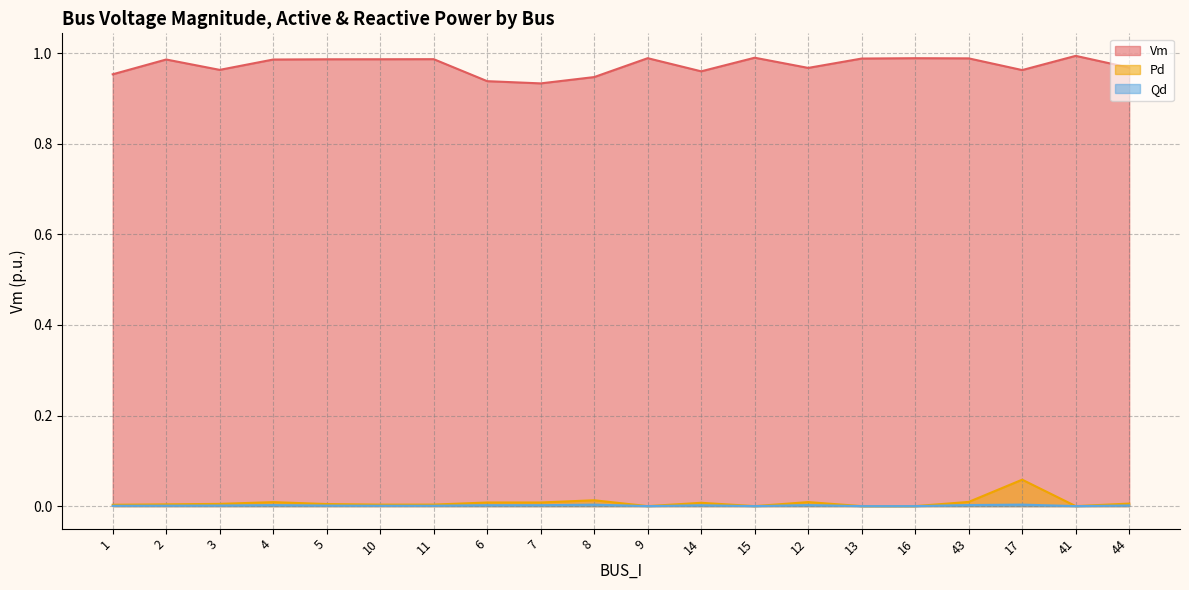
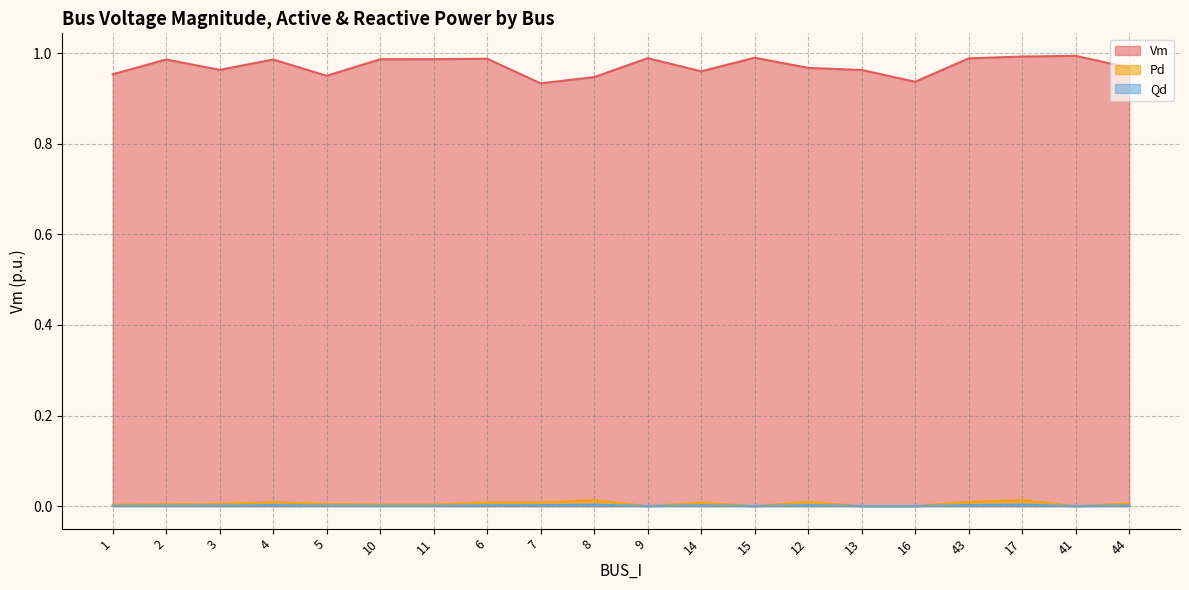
Vm, 5: 0.99 -> 0.95
Vm, 6: 0.94 -> 0.99
Vm, 13: 0.99 -> 0.96
Vm, 16: 0.99 -> 0.94
Vm, 17: 0.96 -> 0.99
Pd, 17: 0.06 -> 0.01
